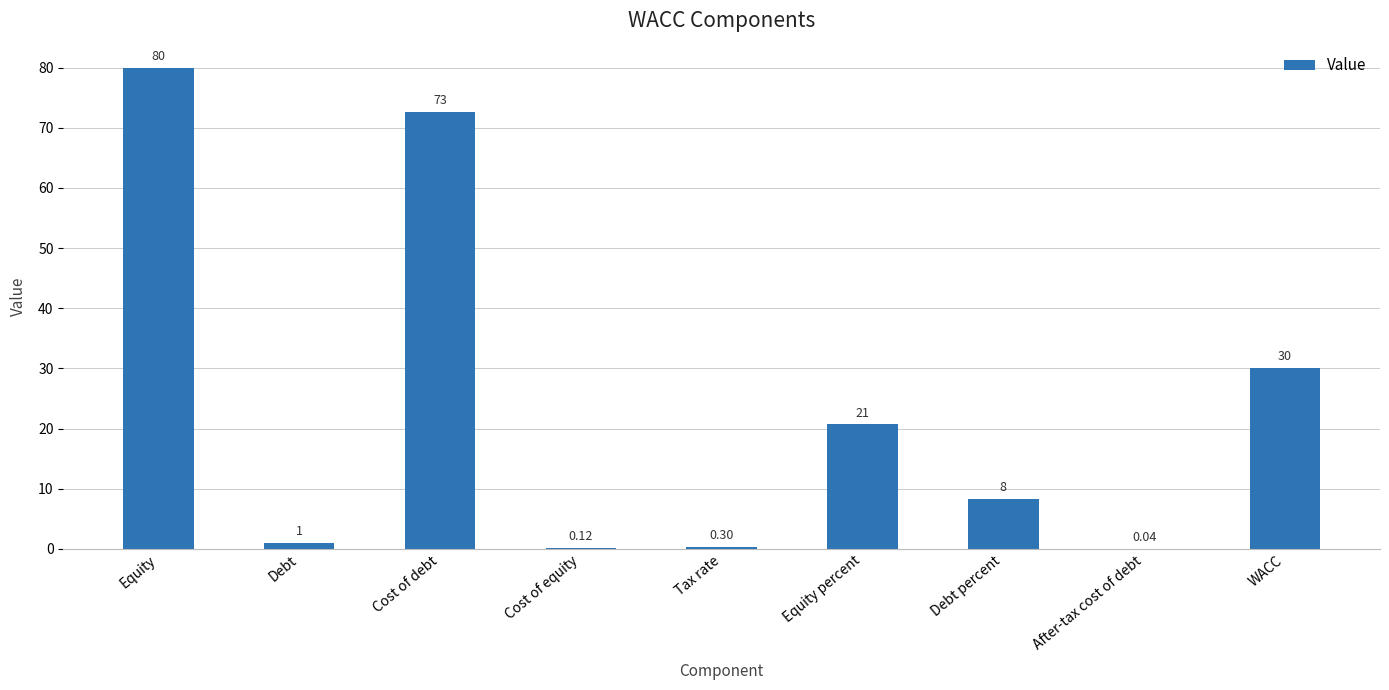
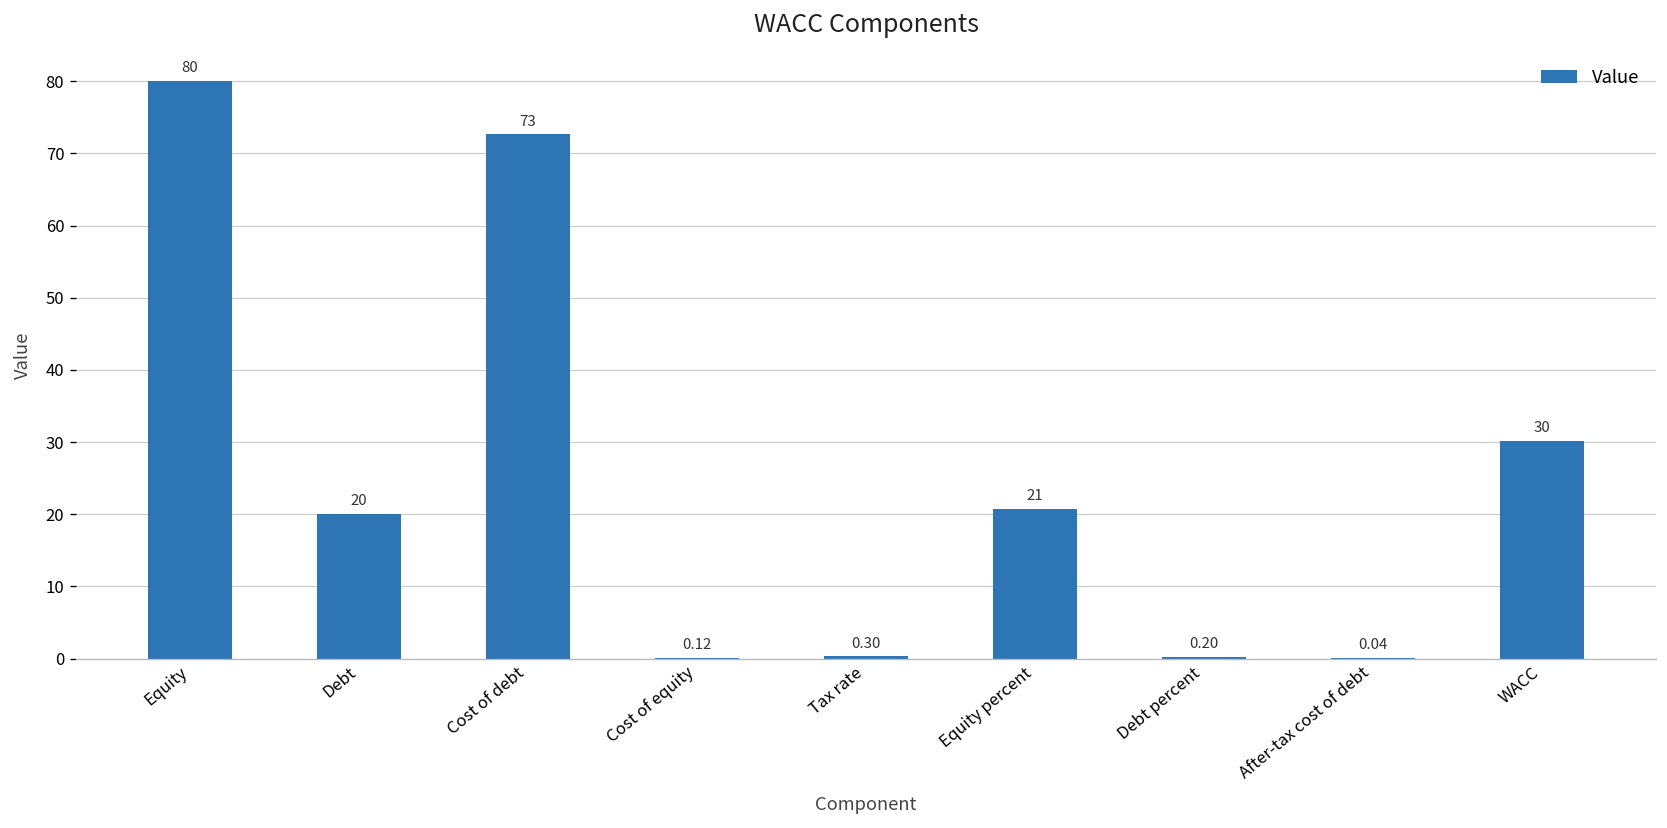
Debt: 1 -> 20
Debt percent: 8 -> 0.20
